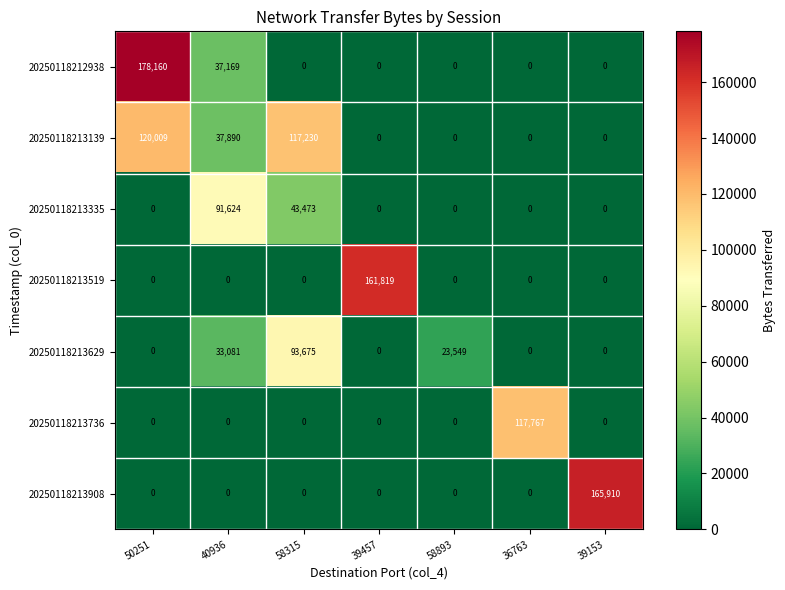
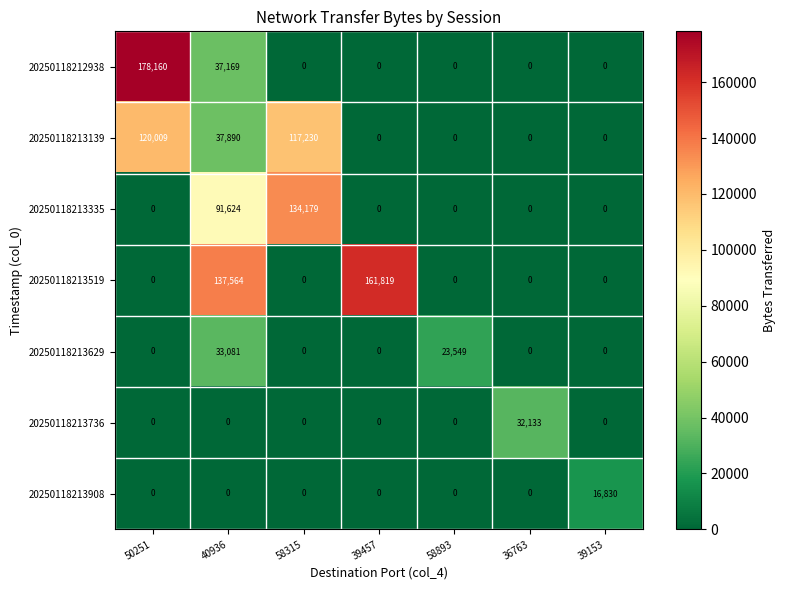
20250118213335, 58315: 43,473 -> 134,179
20250118213519, 40936: 0 -> 137,564
20250118213629, 58315: 93,675 -> 0
20250118213736, 36763: 117,767 -> 32,133
20250118213908, 39153: 165,910 -> 16,830
